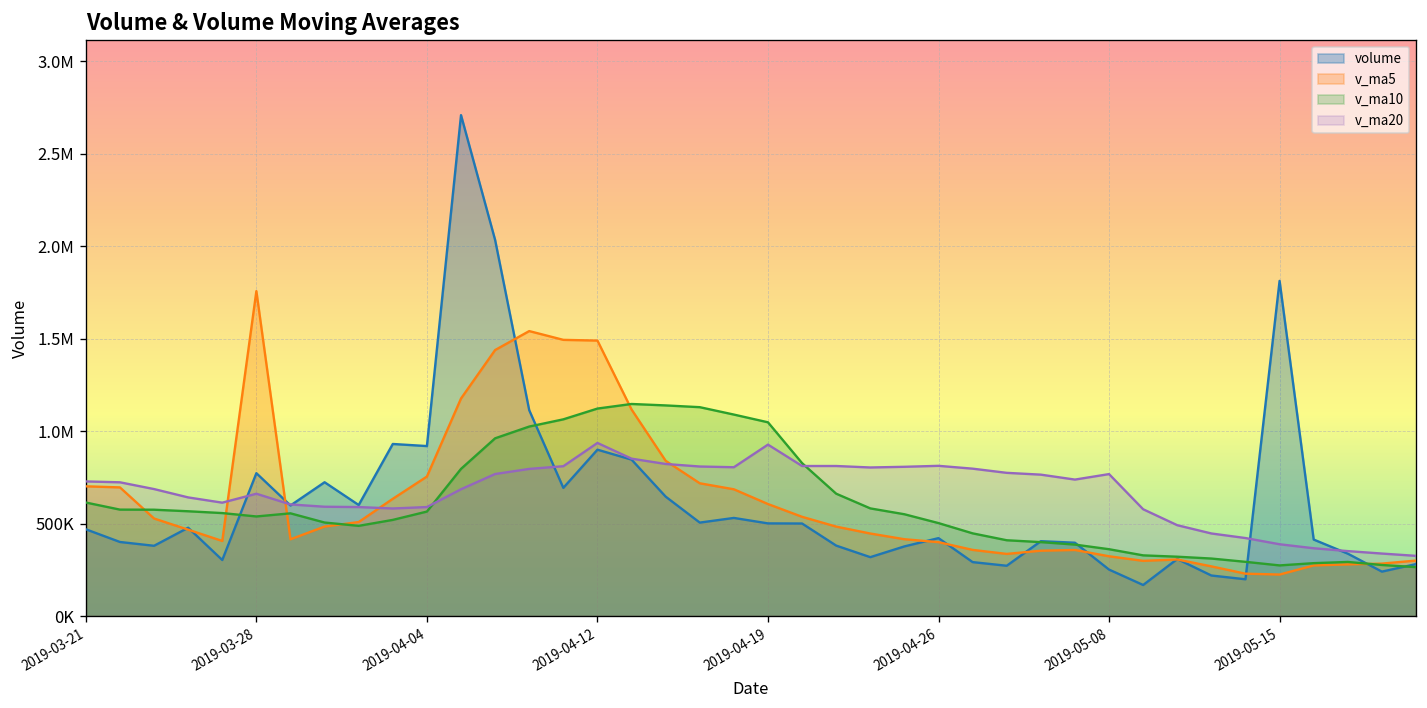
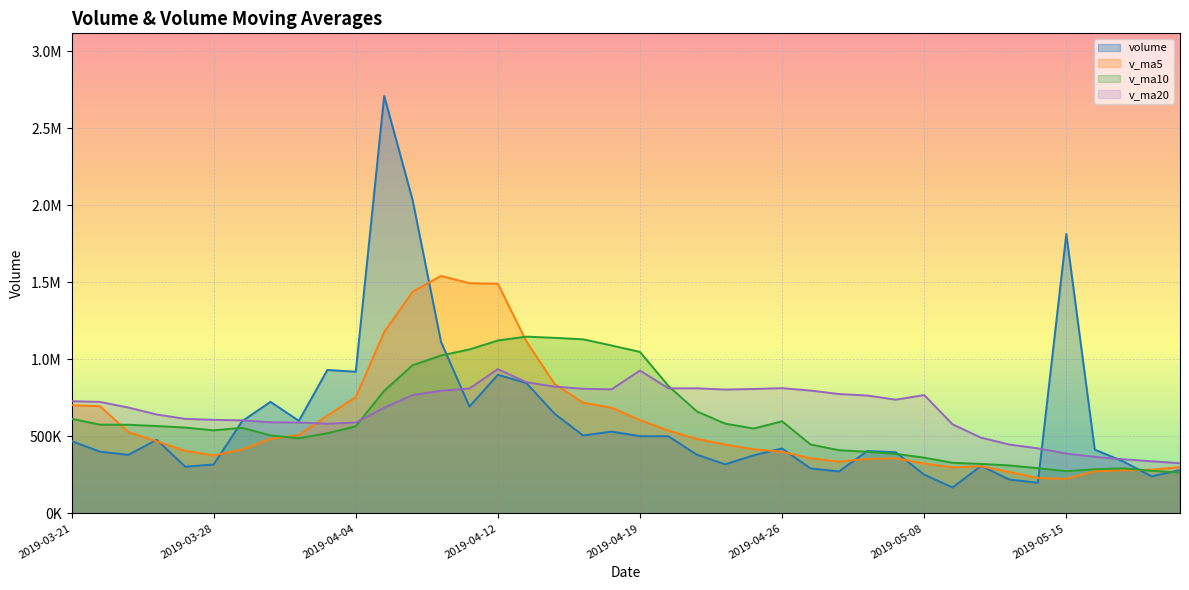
volume, 2019-03-28: 770000 -> 320000
v_ma5, 2019-03-28: 1760000 -> 380000
v_ma20, 2019-03-28: 660000 -> 610000
v_ma10, 2019-04-26: 500000 -> 600000
